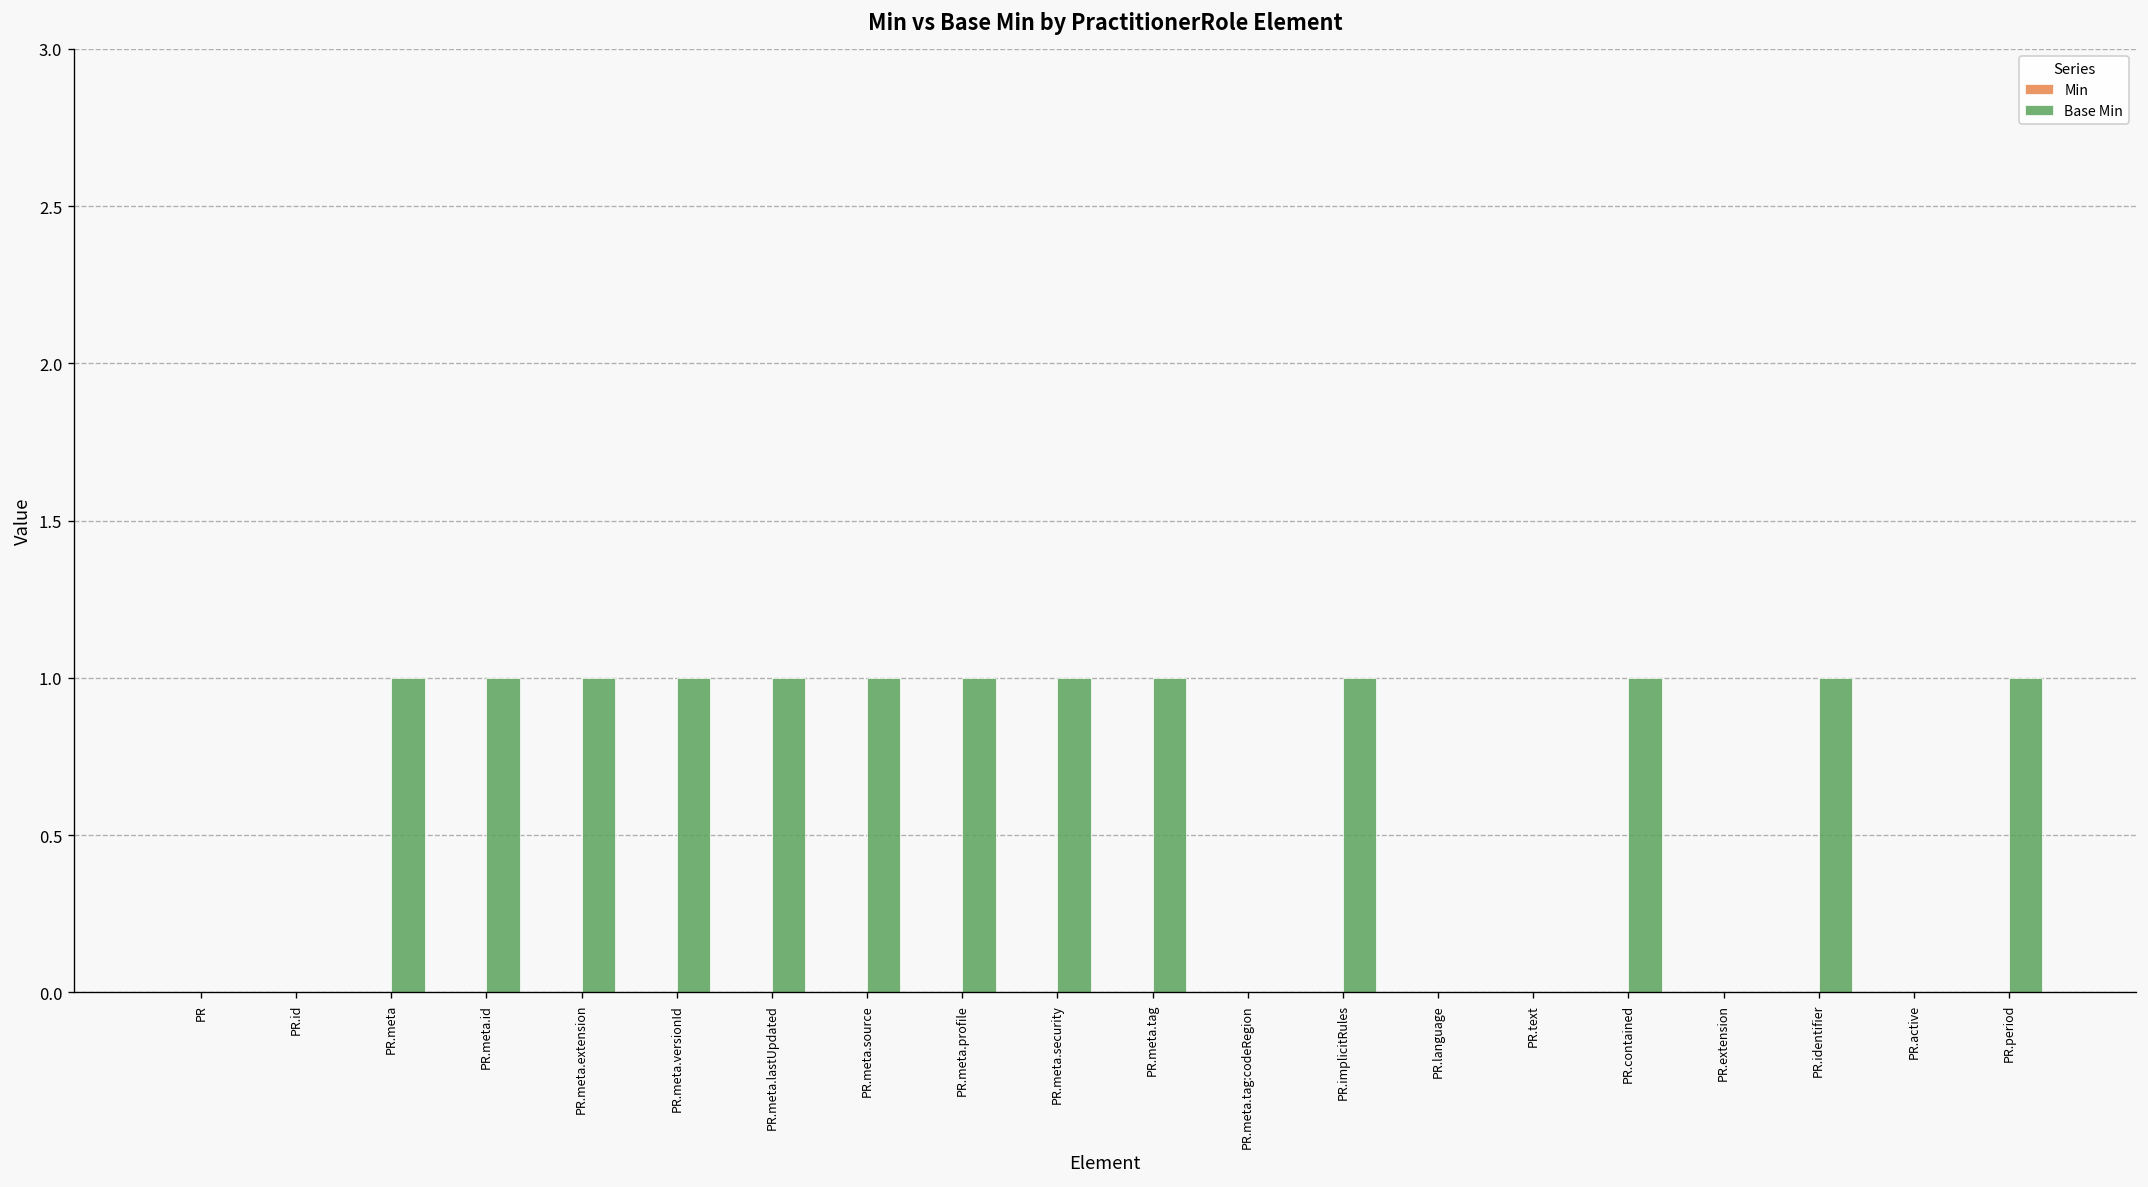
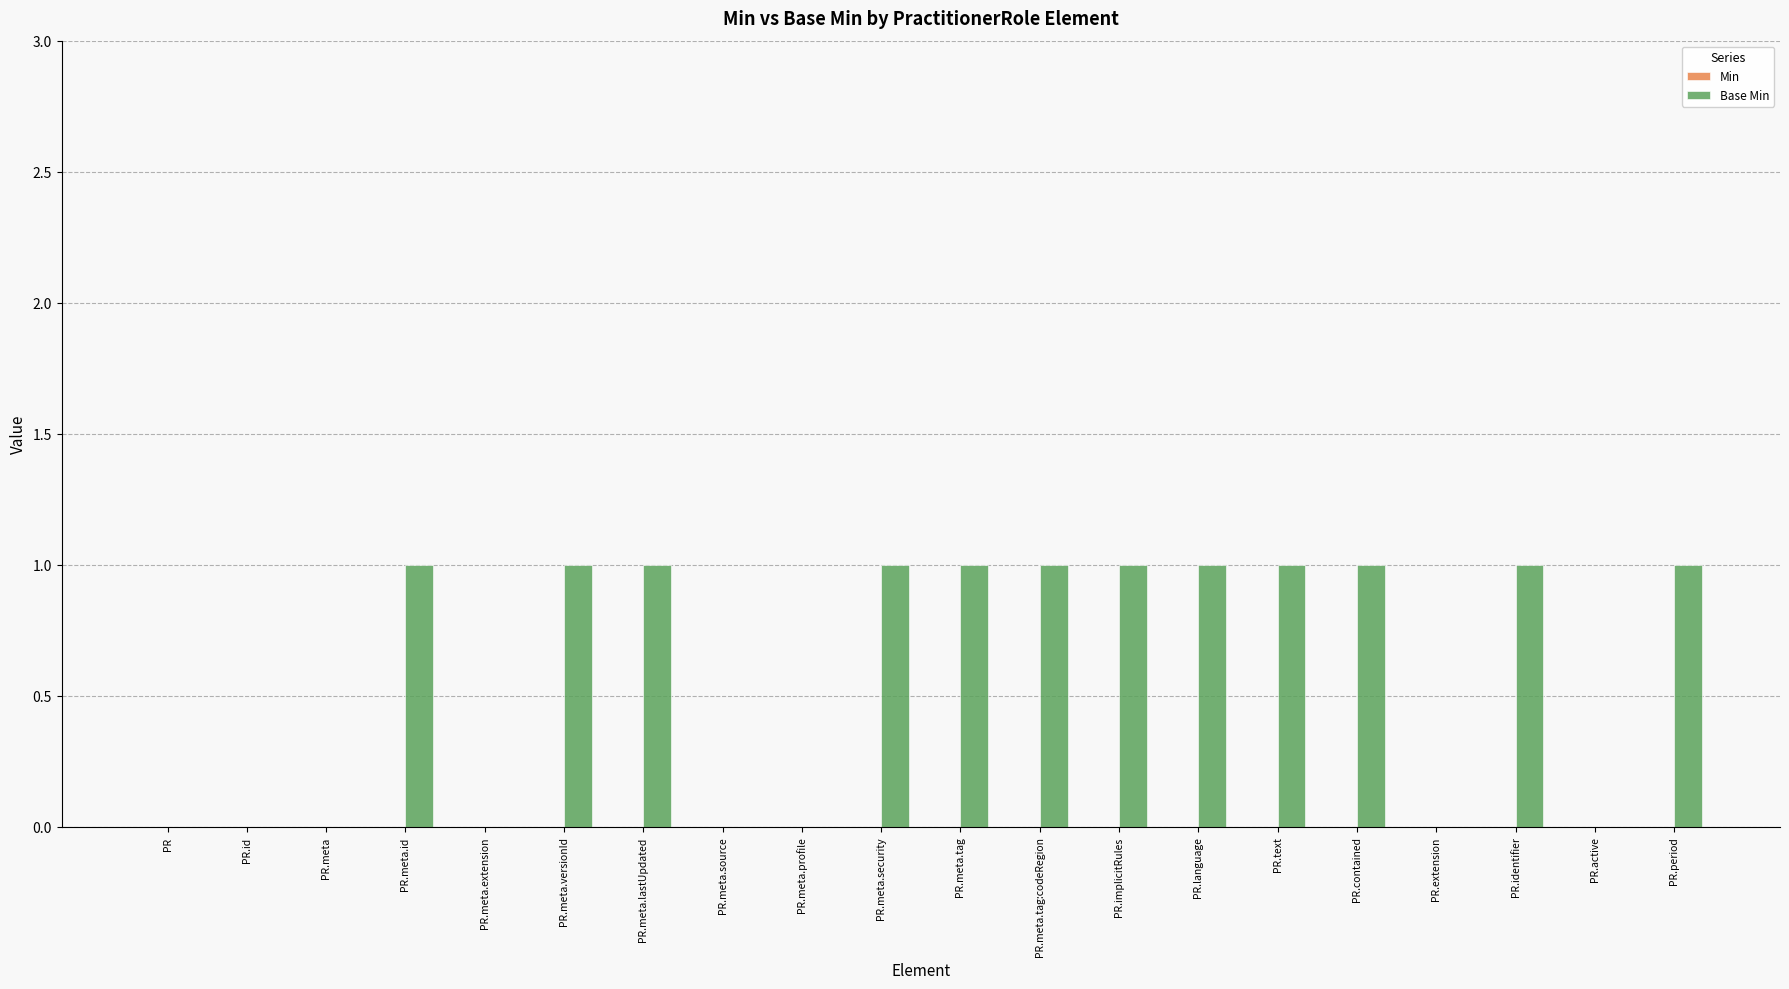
Base Min, PR.meta: 1 -> 0
Base Min, PR.meta.extension: 1 -> 0
Base Min, PR.meta.source: 1 -> 0
Base Min, PR.meta.profile: 1 -> 0
Base Min, PR.meta.tag:codeRegion: 0 -> 1
Base Min, PR.language: 0 -> 1
Base Min, PR.text: 0 -> 1
